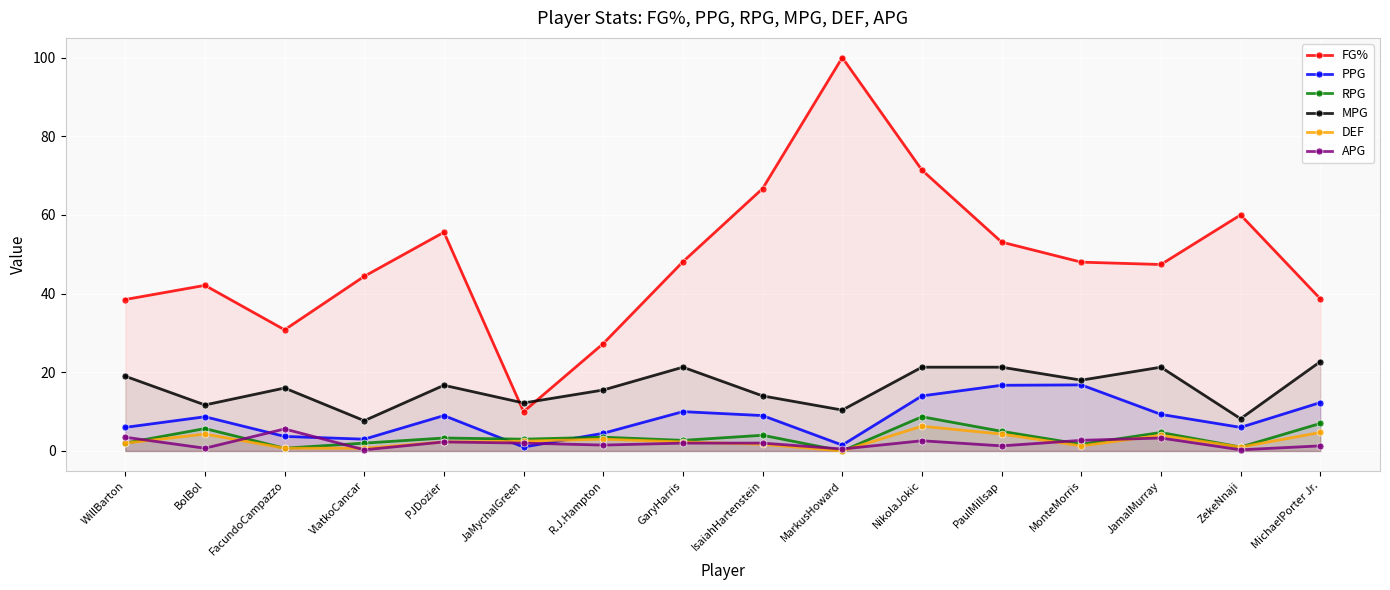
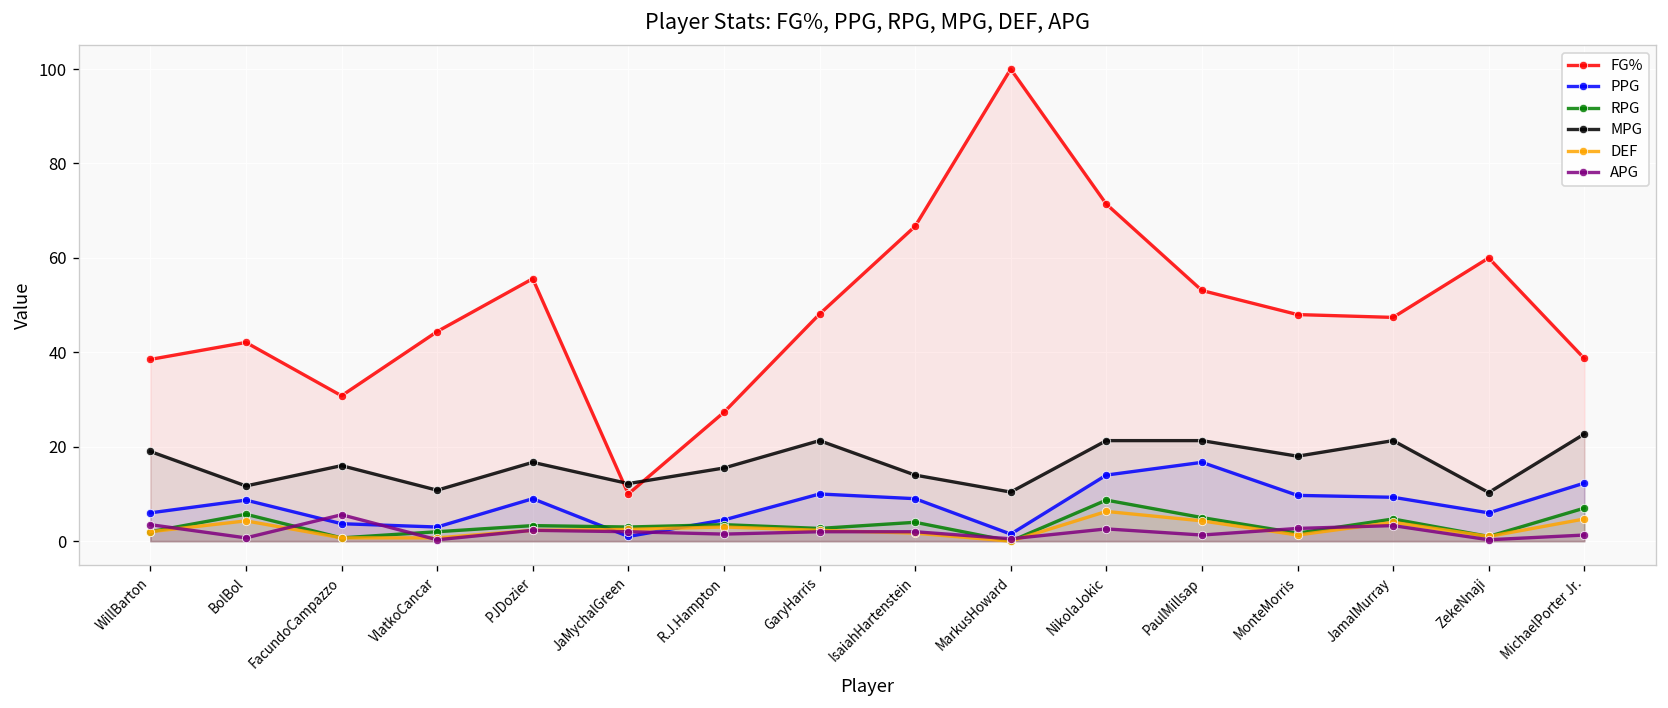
MPG, VlatkoCancar: 8 -> 11
PPG, MonteMorris: 17 -> 10
MPG, ZekeNnaji: 8 -> 10
